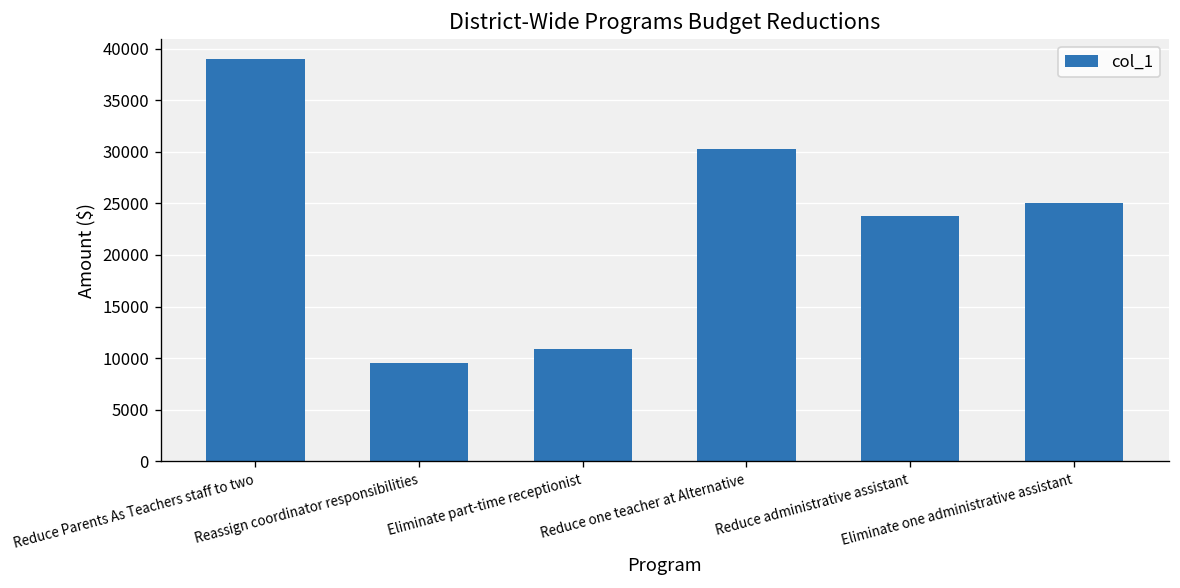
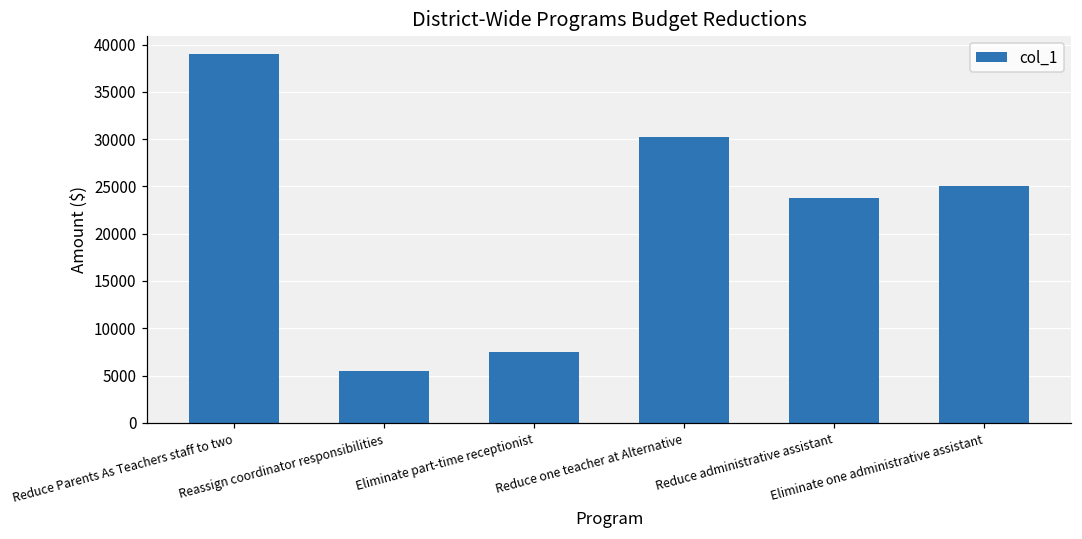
Reassign coordinator responsibilities: 10000 -> 5000
Eliminate part-time receptionist: 11000 -> 8000
